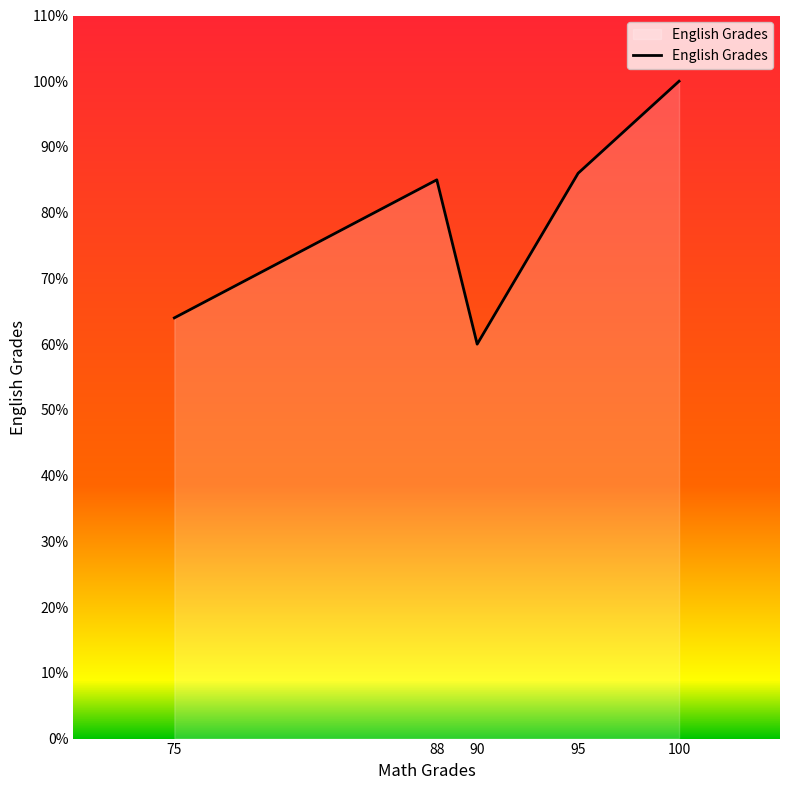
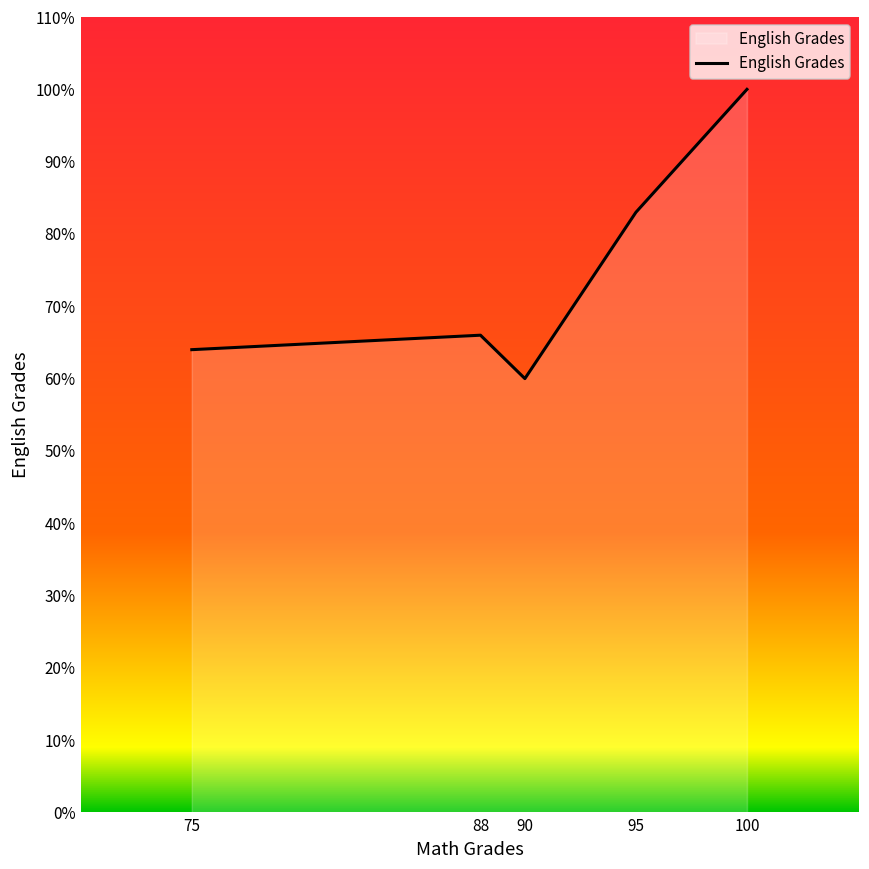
88: 85% -> 66%
95: 86% -> 83%
